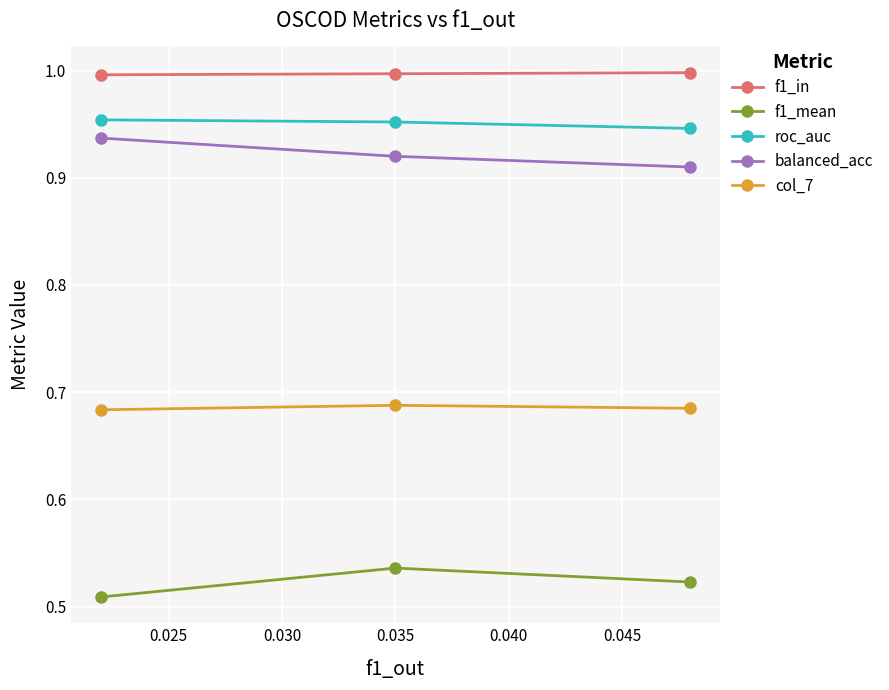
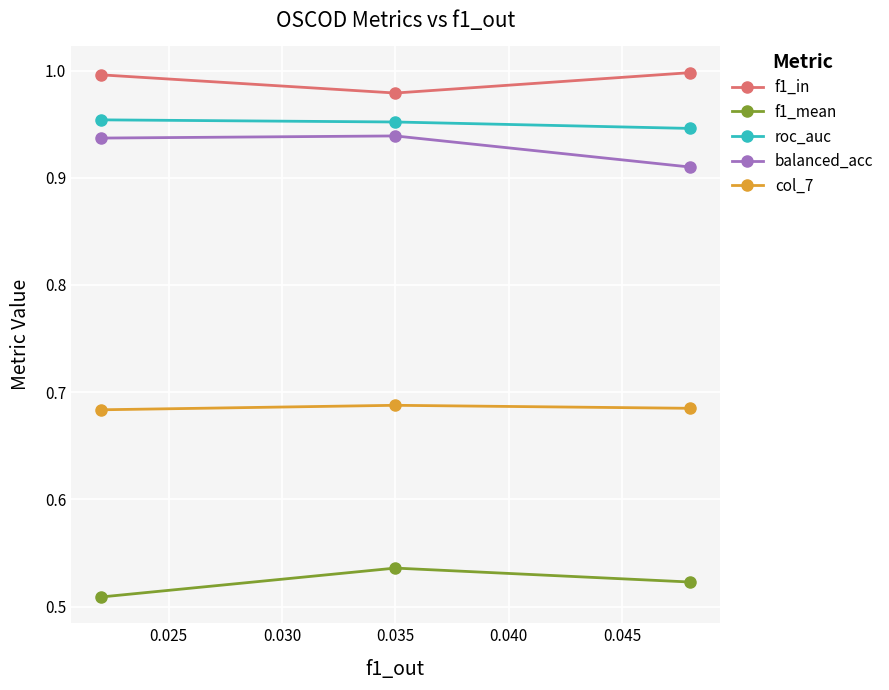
f1_in, 0.035: 0.997 -> 0.979
balanced_acc, 0.035: 0.920 -> 0.939
